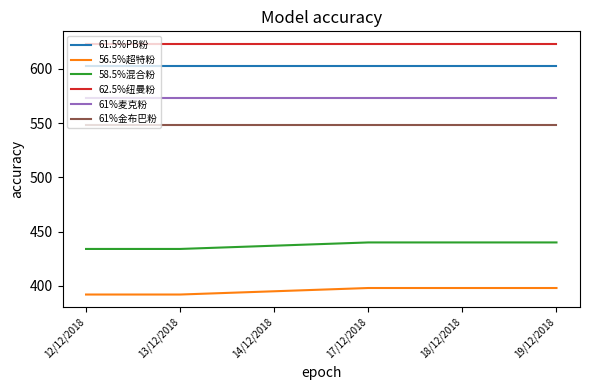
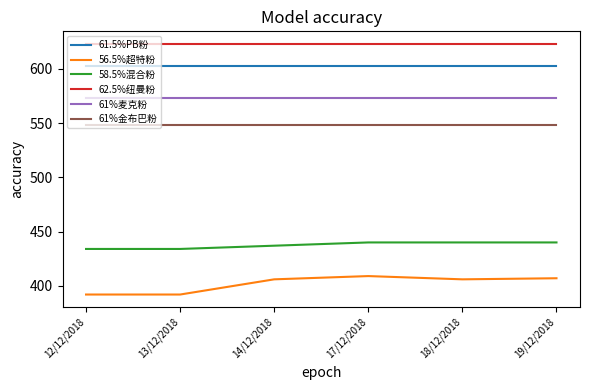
56.5%超特粉, 14/12/2018: 395 -> 406
56.5%超特粉, 17/12/2018: 398 -> 409
56.5%超特粉, 18/12/2018: 398 -> 406
56.5%超特粉, 19/12/2018: 398 -> 407
